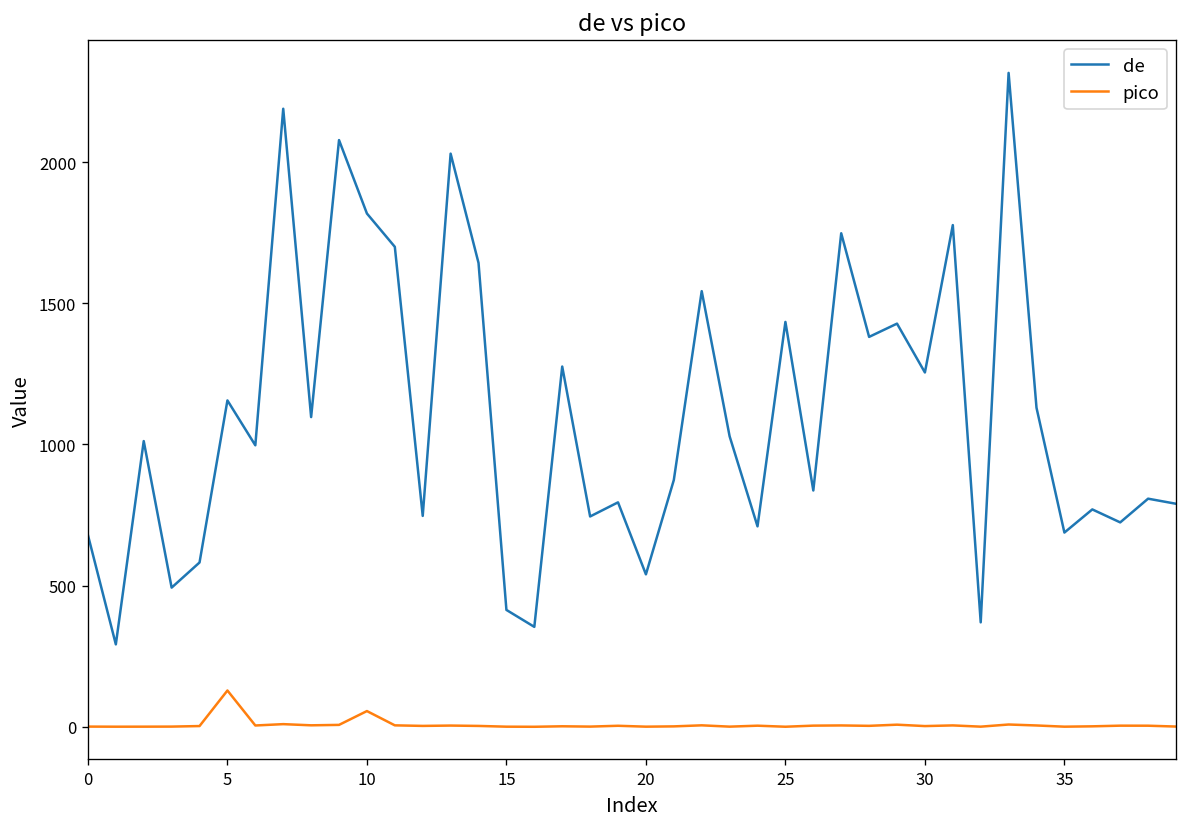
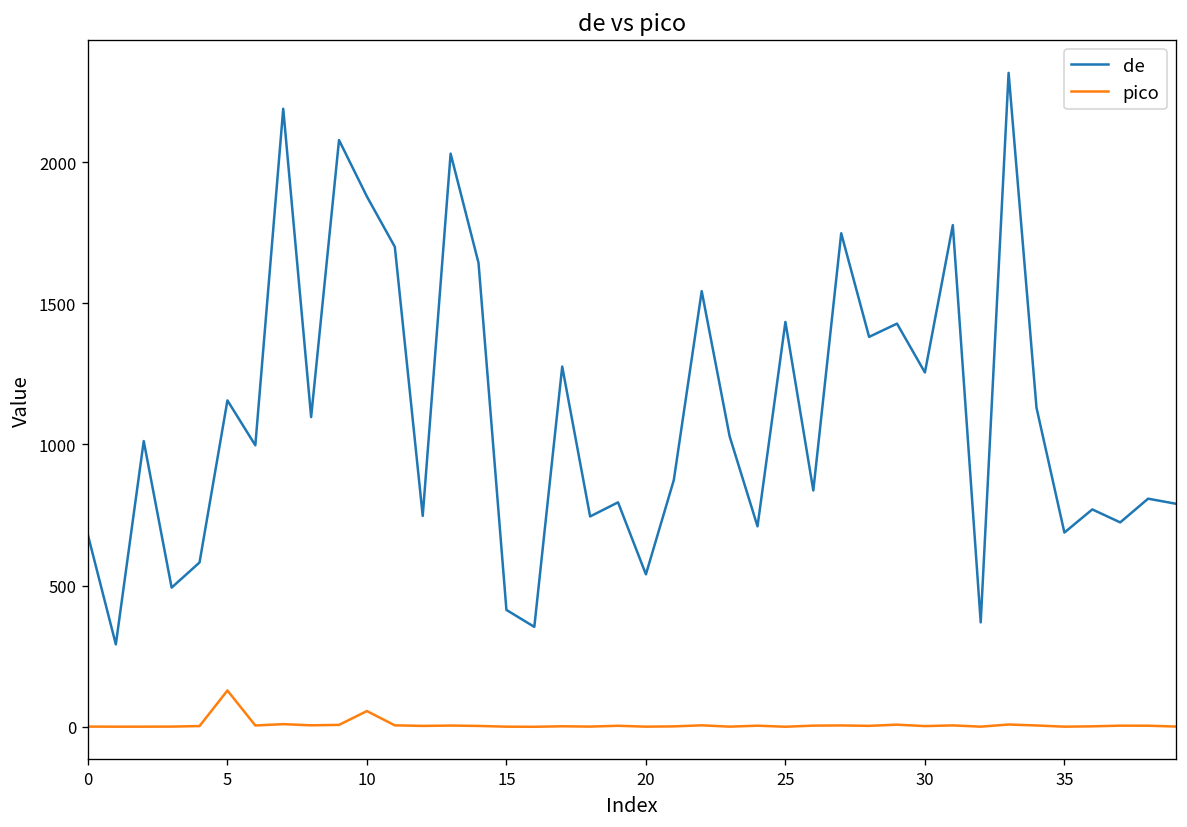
de, 10: 1820 -> 1880
